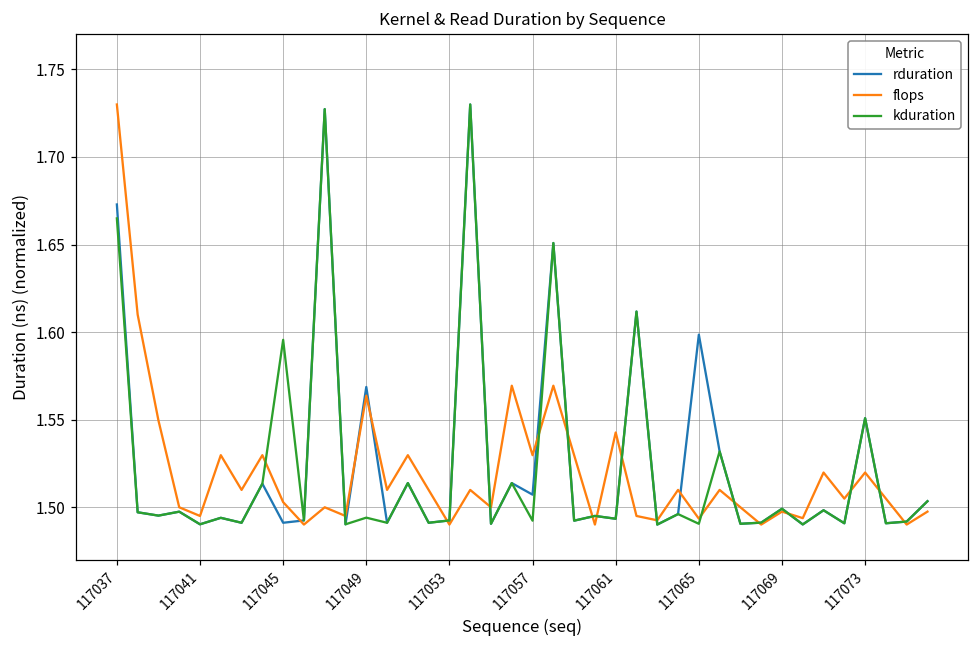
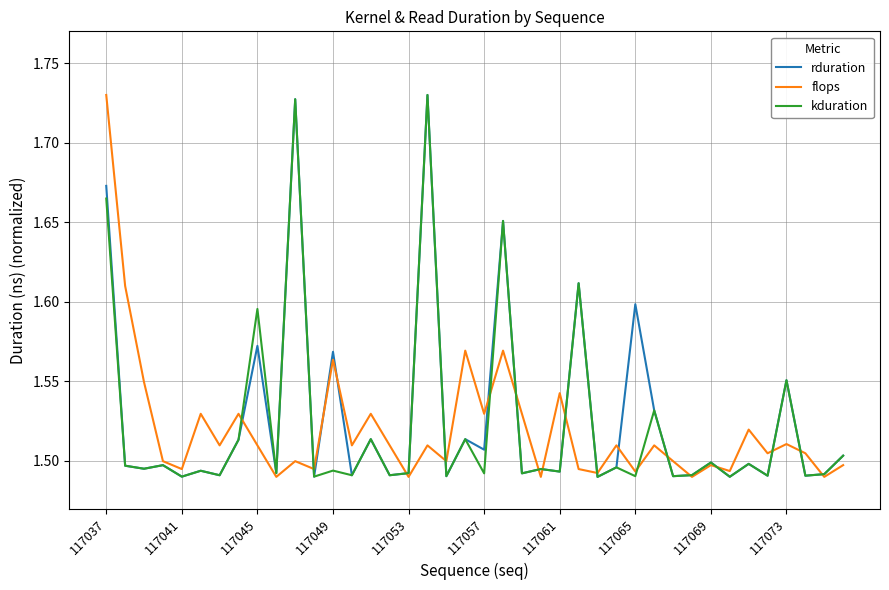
rduration, 117045: 1.491 -> 1.572
flops, 117045: 1.503 -> 1.510
flops, 117073: 1.520 -> 1.511
